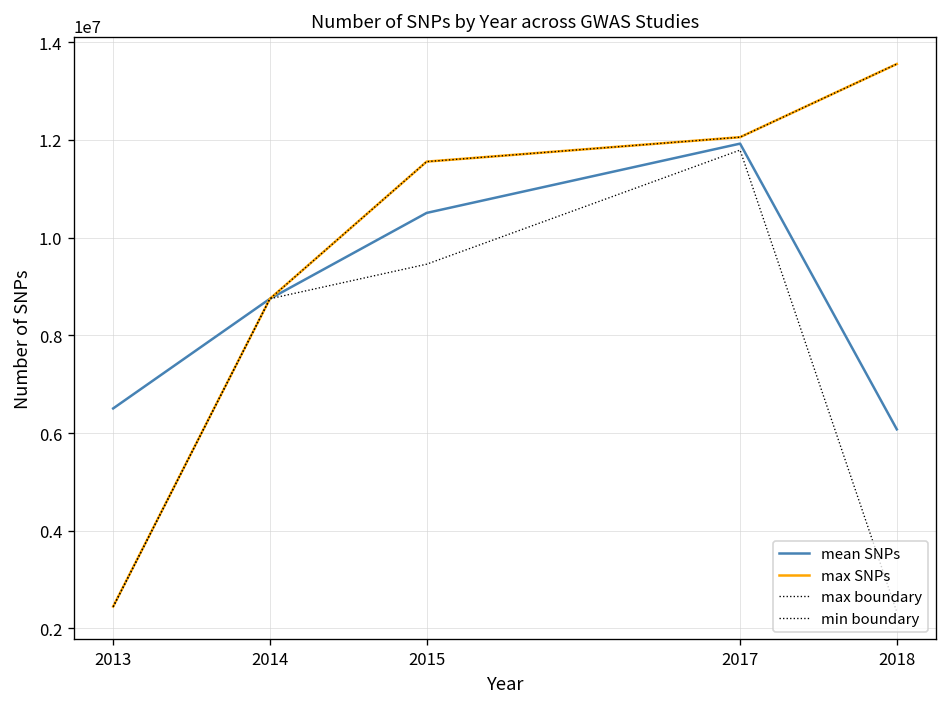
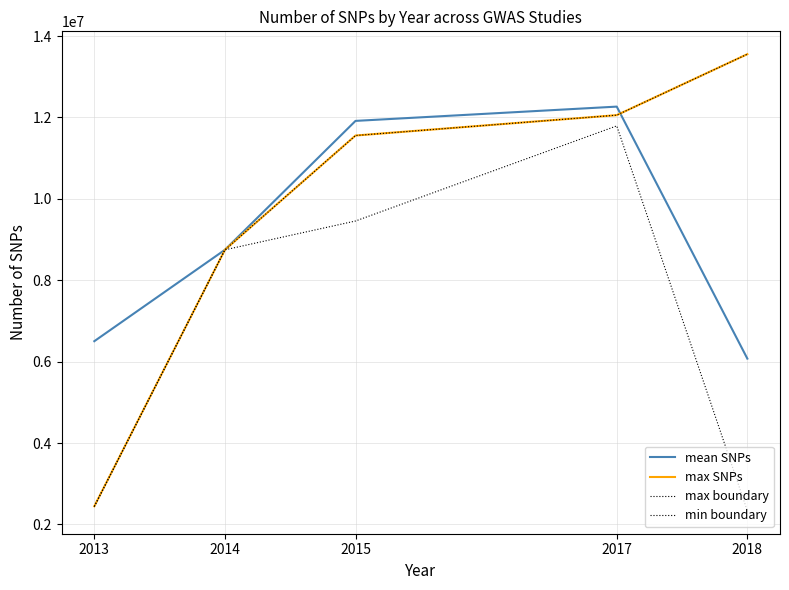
mean SNPs, 2015: 10500000 -> 11900000
mean SNPs, 2017: 11900000 -> 12300000
